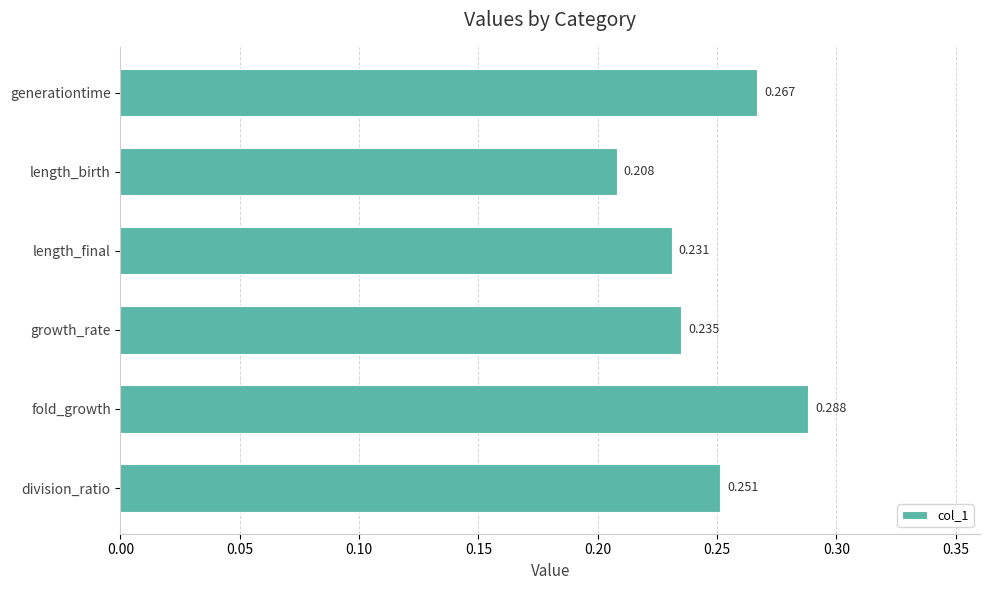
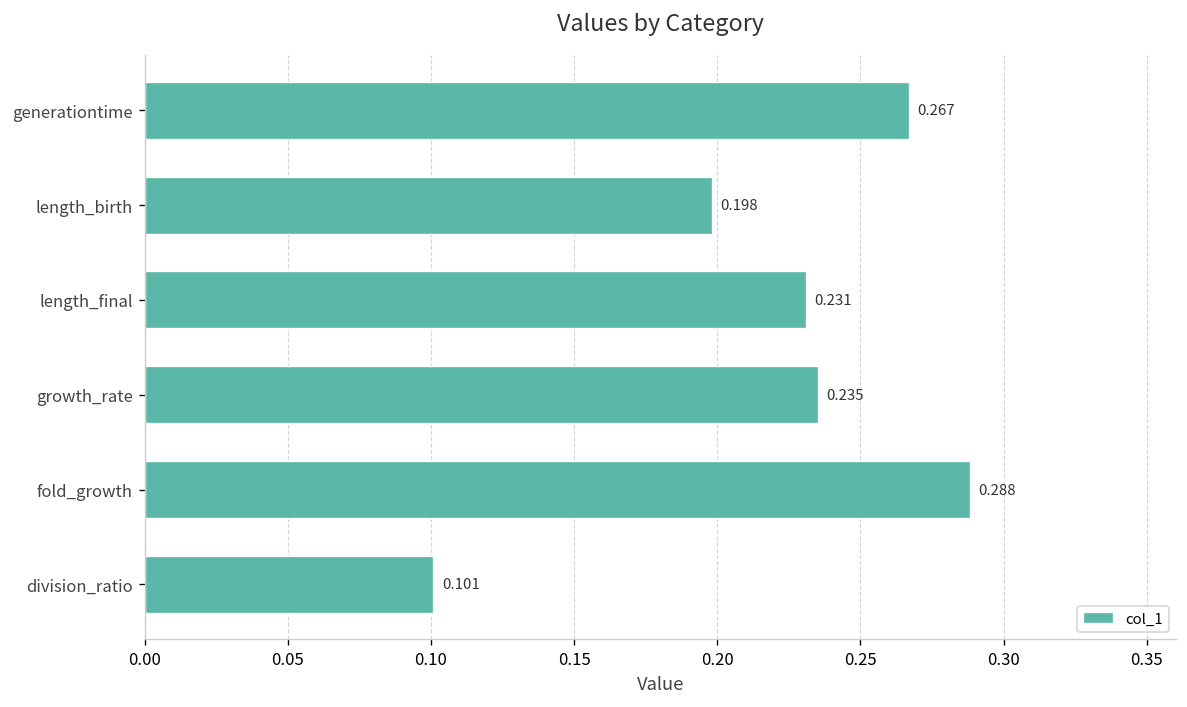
length_birth: 0.208 -> 0.198
division_ratio: 0.251 -> 0.101
